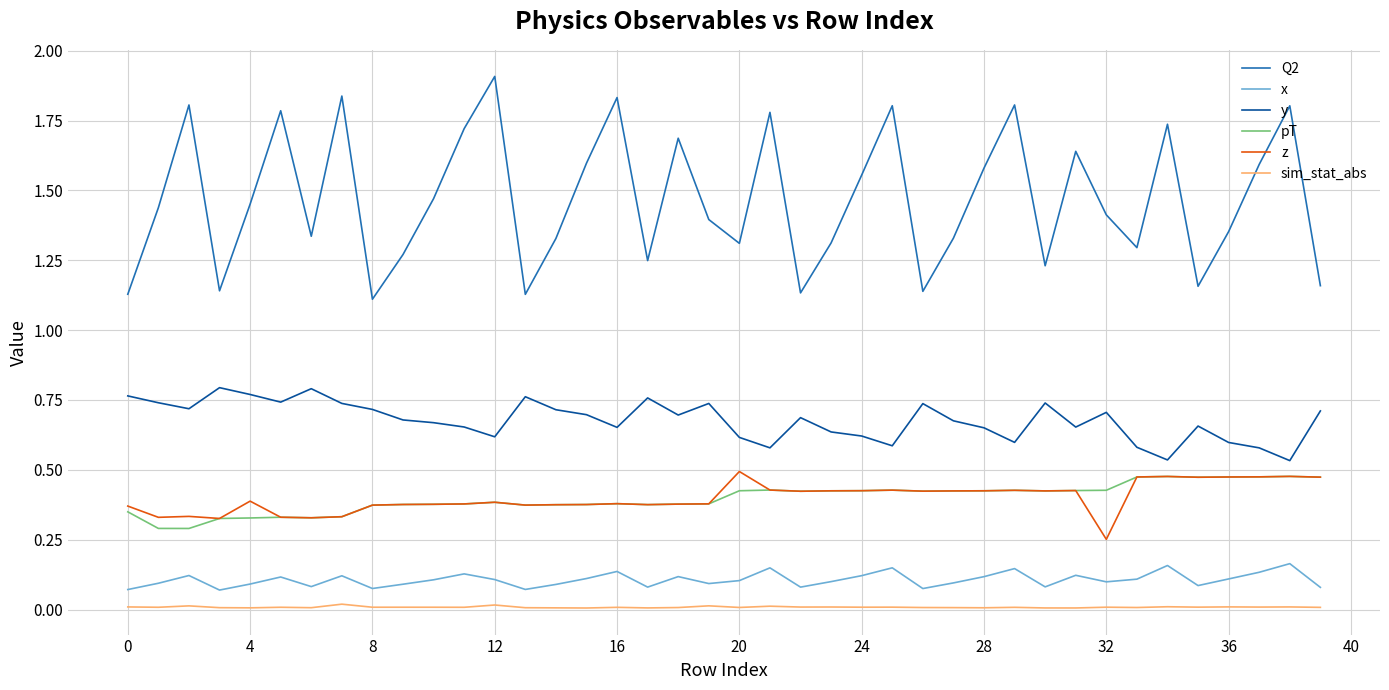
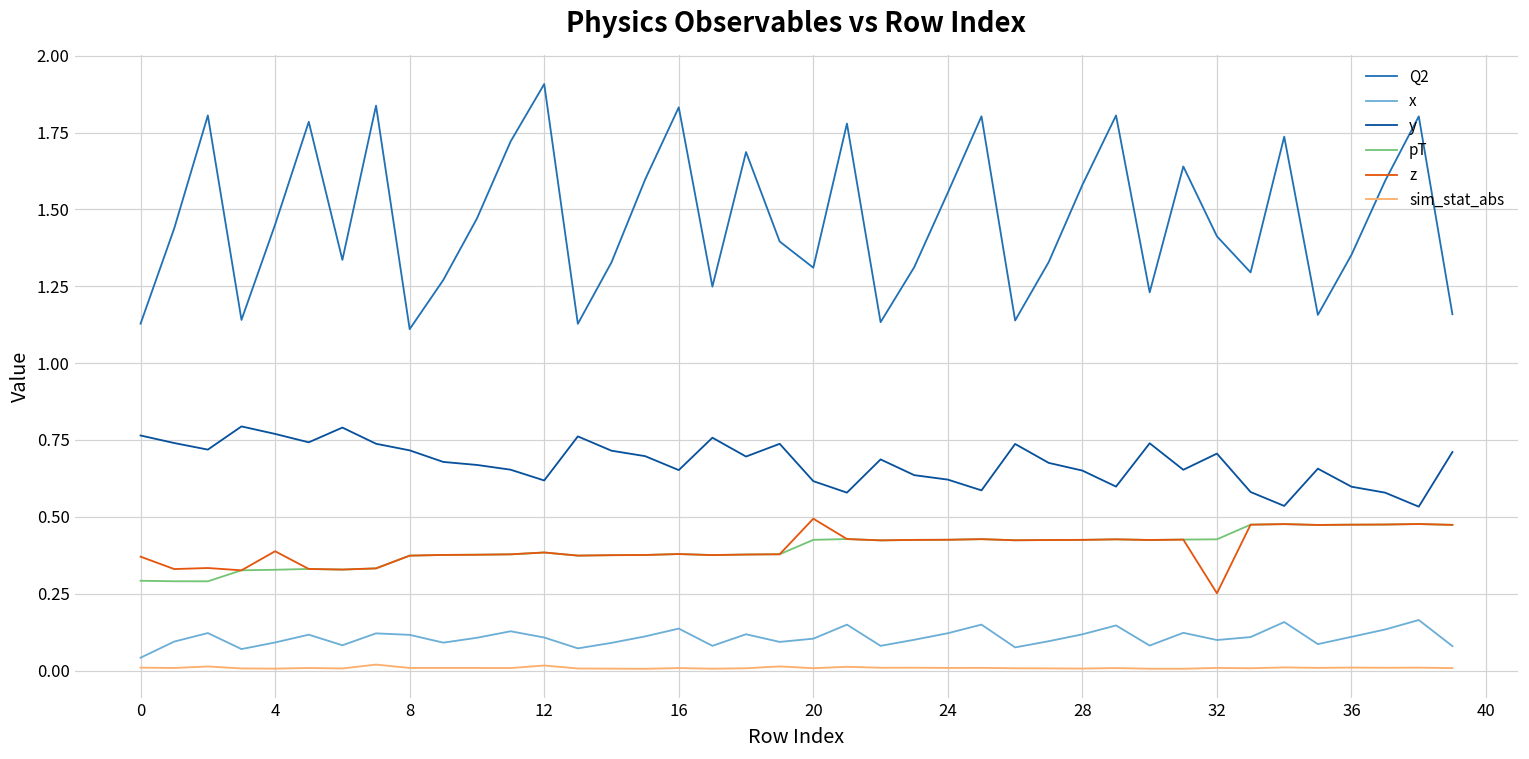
x, 0: 0.07 -> 0.04
pT, 0: 0.35 -> 0.29
x, 8: 0.08 -> 0.12
